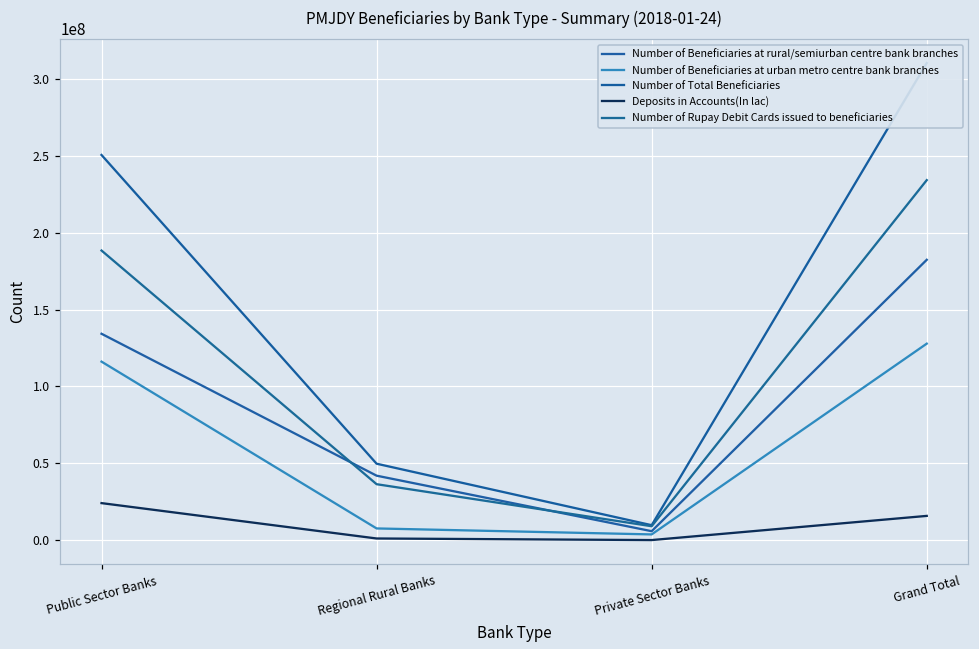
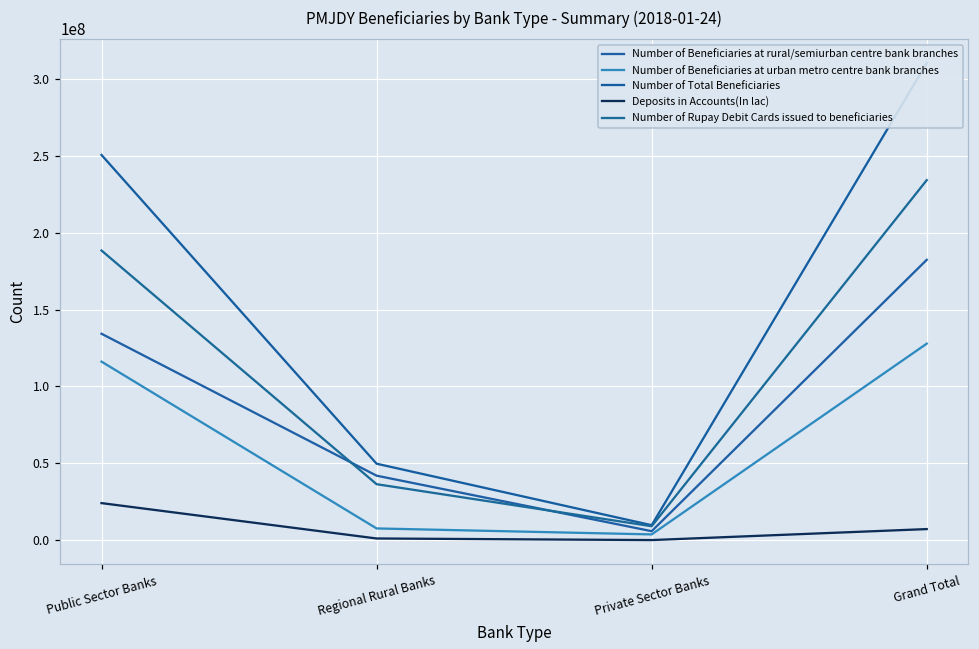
Deposits in Accounts(In lac), Grand Total: 16000000 -> 7000000
